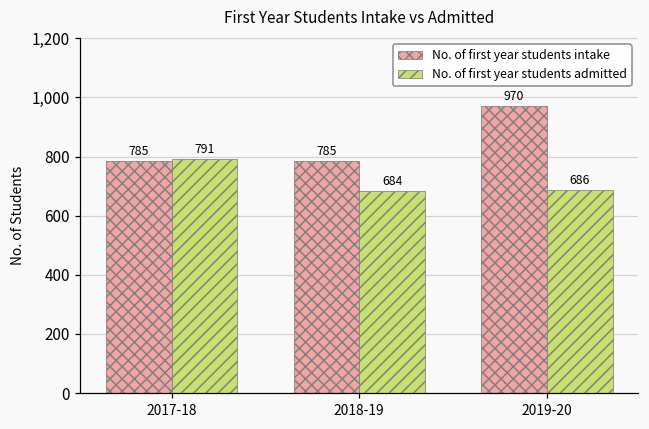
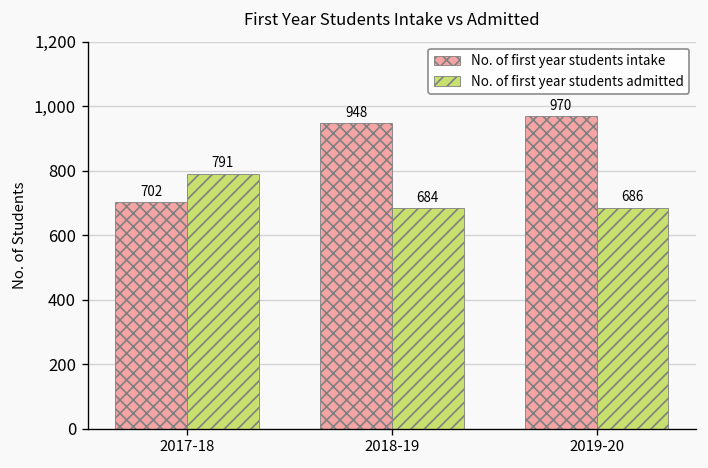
No. of first year students intake, 2017-18: 785 -> 702
No. of first year students intake, 2018-19: 785 -> 948
